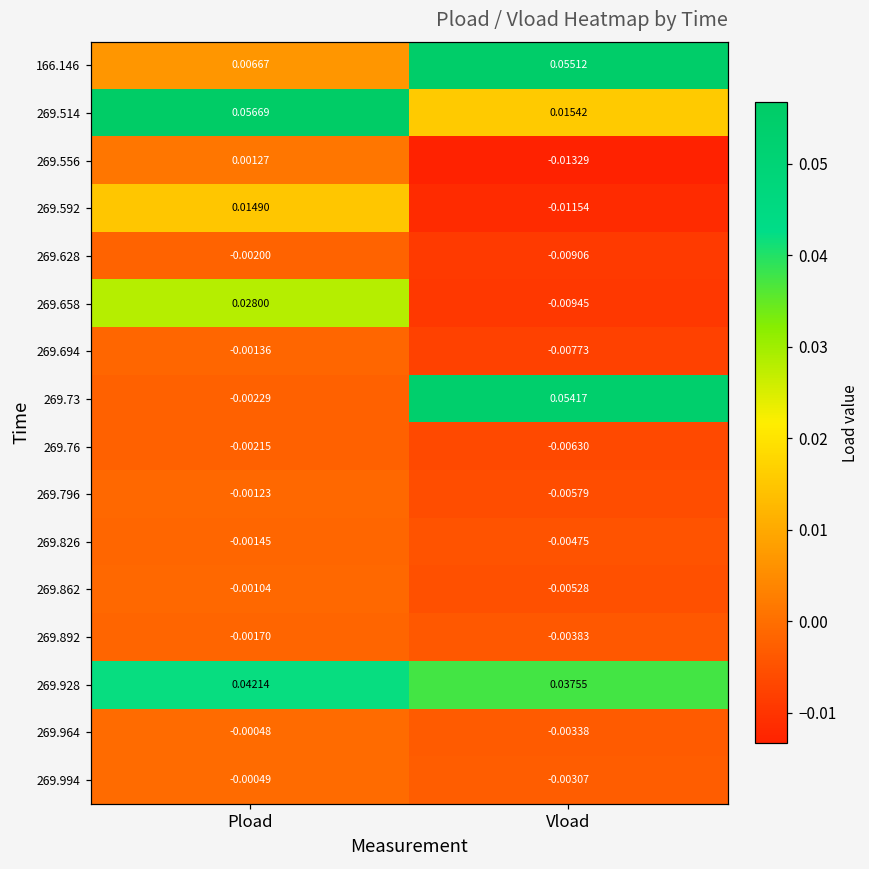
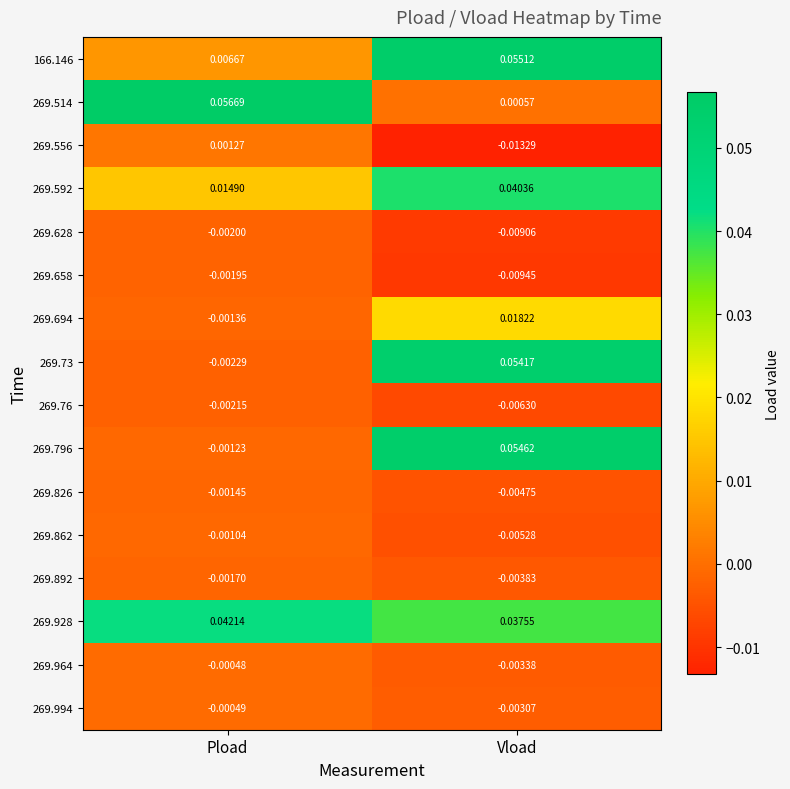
269.514, Vload: 0.01542 -> 0.00057
269.592, Vload: -0.01154 -> 0.04036
269.658, Pload: 0.02800 -> -0.00195
269.694, Vload: -0.00773 -> 0.01822
269.796, Vload: -0.00579 -> 0.05462
